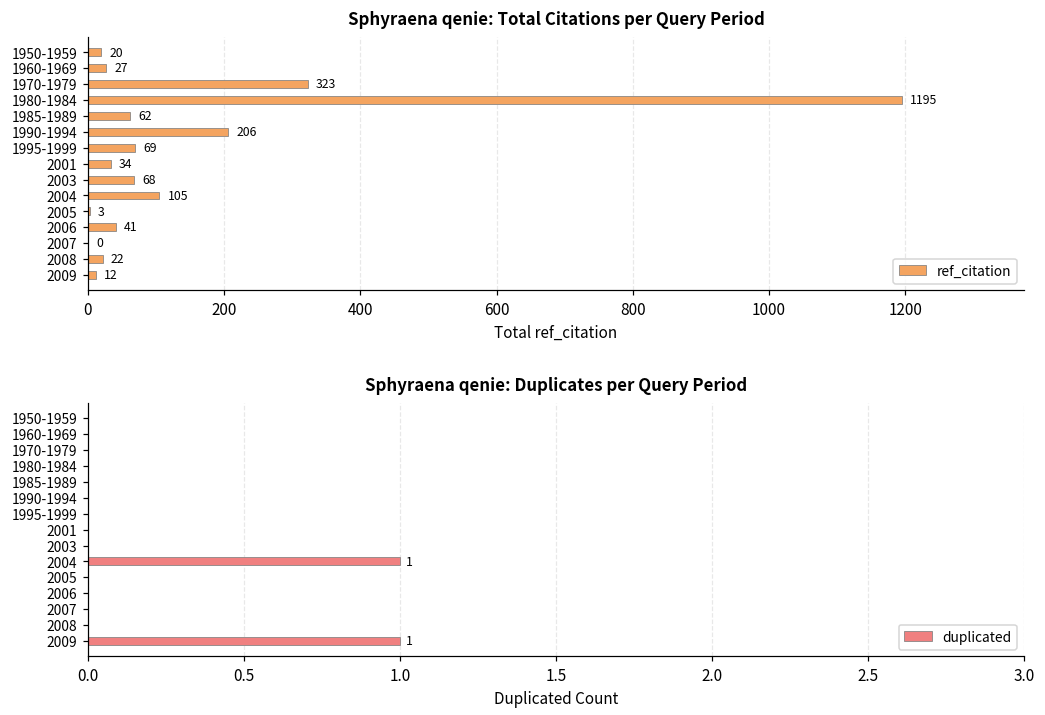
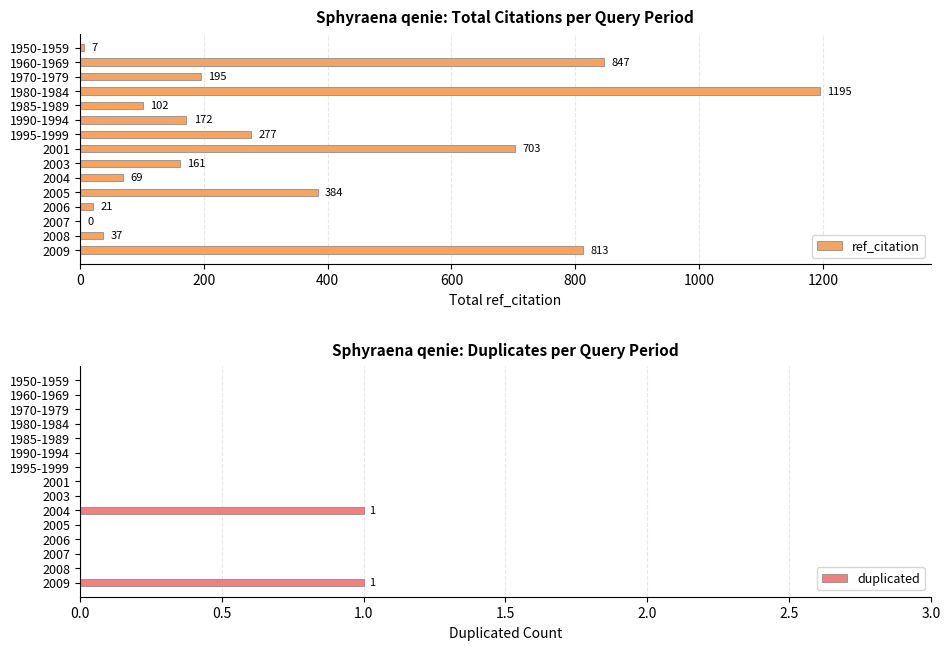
Sphyraena qenie: Total Citations per Query Period, 1950-1959: 20 -> 7
Sphyraena qenie: Total Citations per Query Period, 1960-1969: 27 -> 847
Sphyraena qenie: Total Citations per Query Period, 1970-1979: 323 -> 195
Sphyraena qenie: Total Citations per Query Period, 1985-1989: 62 -> 102
Sphyraena qenie: Total Citations per Query Period, 1990-1994: 206 -> 172
Sphyraena qenie: Total Citations per Query Period, 1995-1999: 69 -> 277
Sphyraena qenie: Total Citations per Query Period, 2001: 34 -> 703
Sphyraena qenie: Total Citations per Query Period, 2003: 68 -> 161
Sphyraena qenie: Total Citations per Query Period, 2004: 105 -> 69
Sphyraena qenie: Total Citations per Query Period, 2005: 3 -> 384
Sphyraena qenie: Total Citations per Query Period, 2006: 41 -> 21
Sphyraena qenie: Total Citations per Query Period, 2008: 22 -> 37
Sphyraena qenie: Total Citations per Query Period, 2009: 12 -> 813
